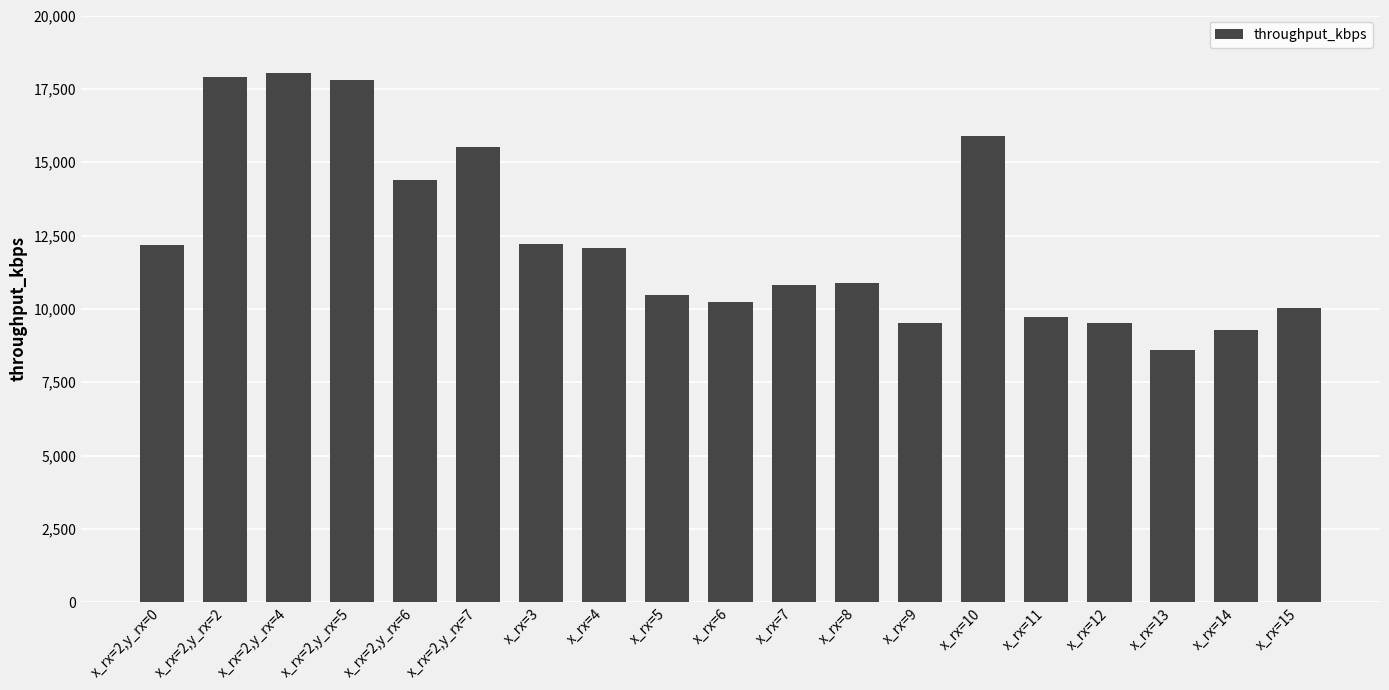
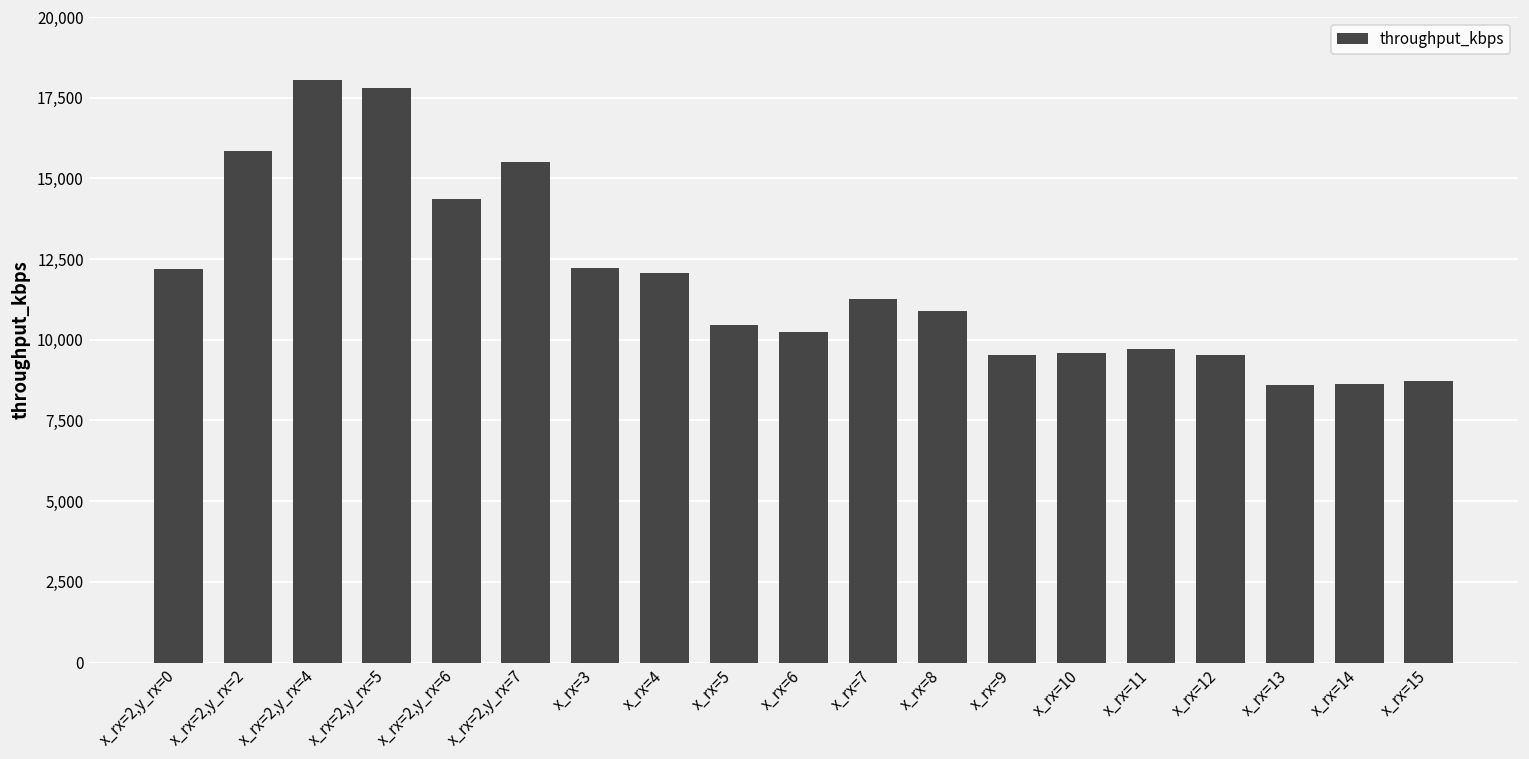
x_rx=2,y_rx=2: 17,900 -> 15,900
x_rx=7: 10,800 -> 11,300
x_rx=10: 15,900 -> 9,600
x_rx=14: 9,300 -> 8,600
x_rx=15: 10,000 -> 8,700
